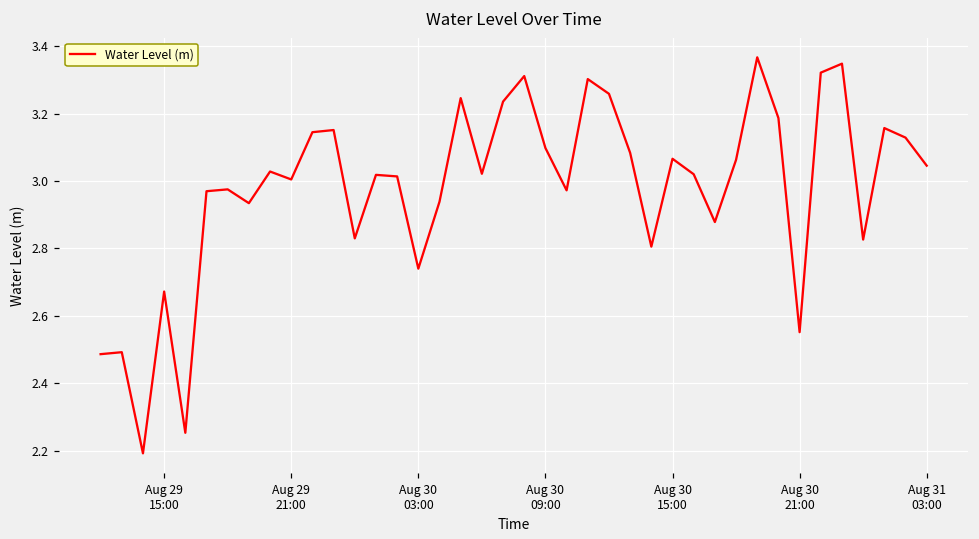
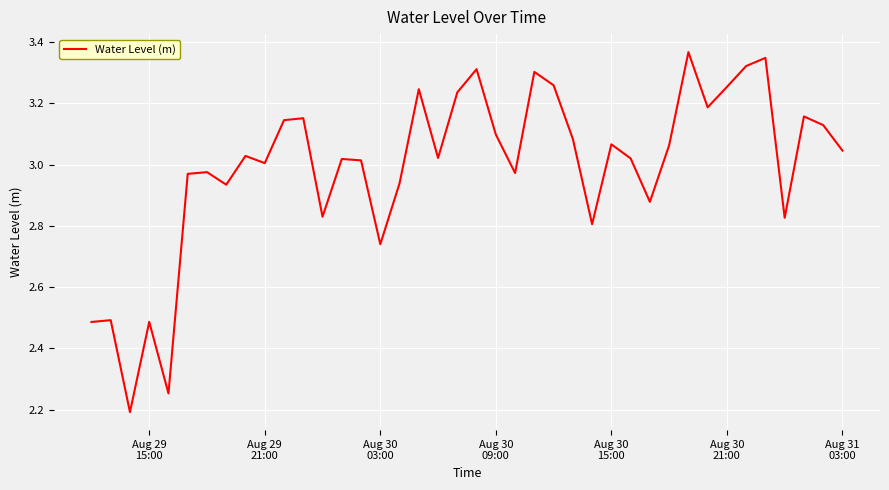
Aug 29 15:00: 2.67 -> 2.49
Aug 30 21:00: 2.55 -> 3.25
